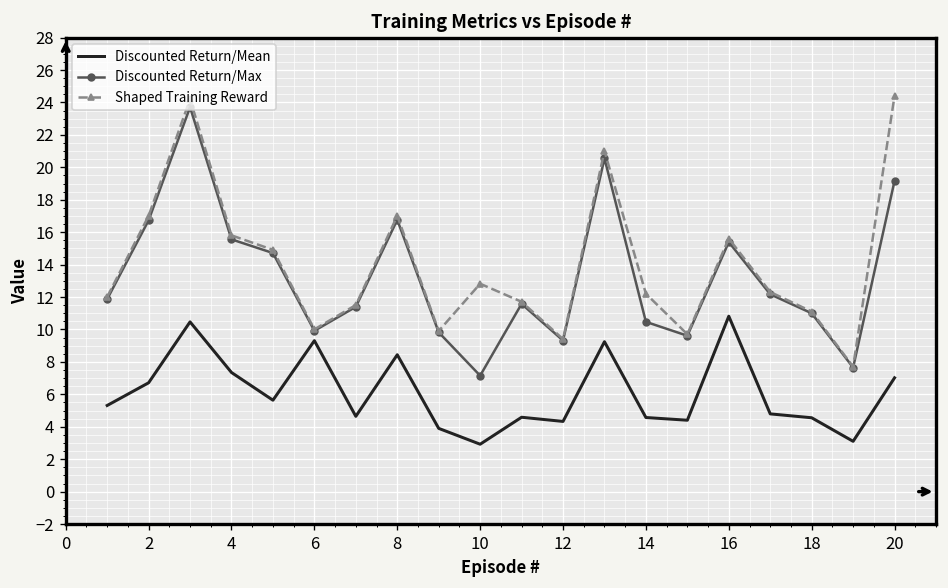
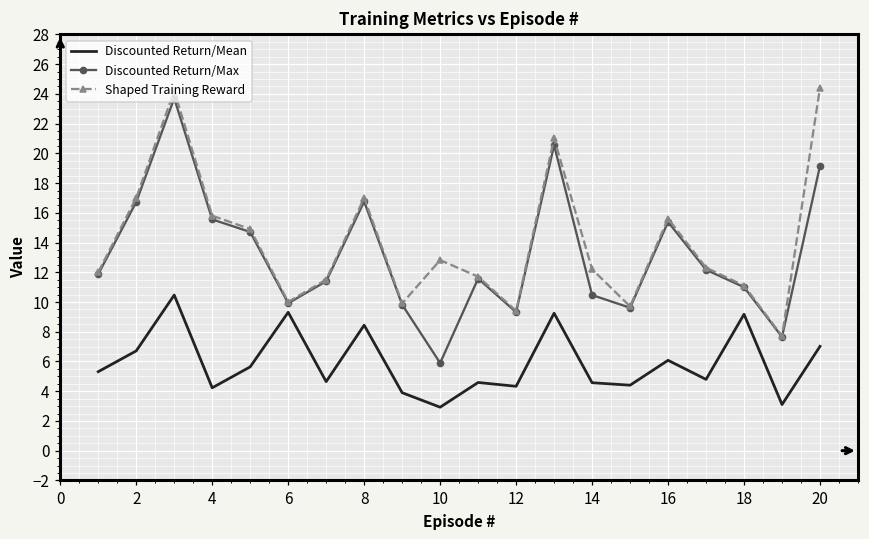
Discounted Return/Mean, 4: 7.3 -> 4.2
Discounted Return/Max, 10: 7.2 -> 5.9
Discounted Return/Mean, 16: 10.8 -> 6.1
Discounted Return/Mean, 18: 4.6 -> 9.2
